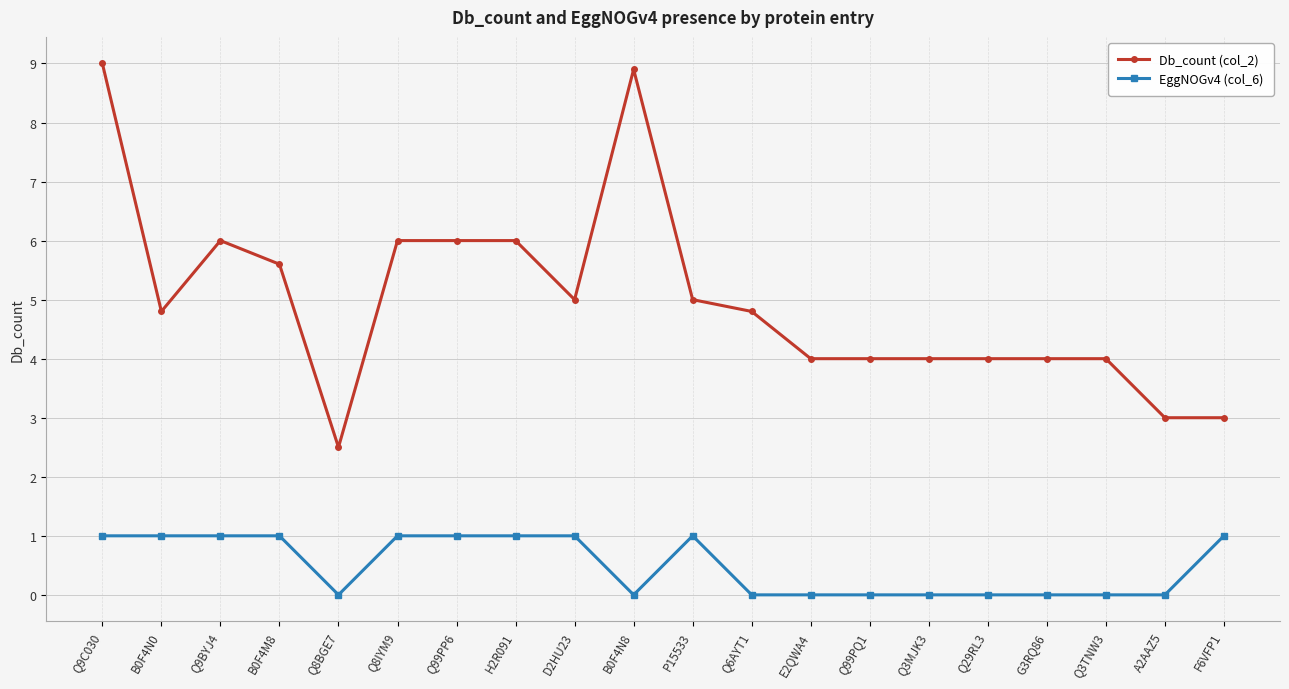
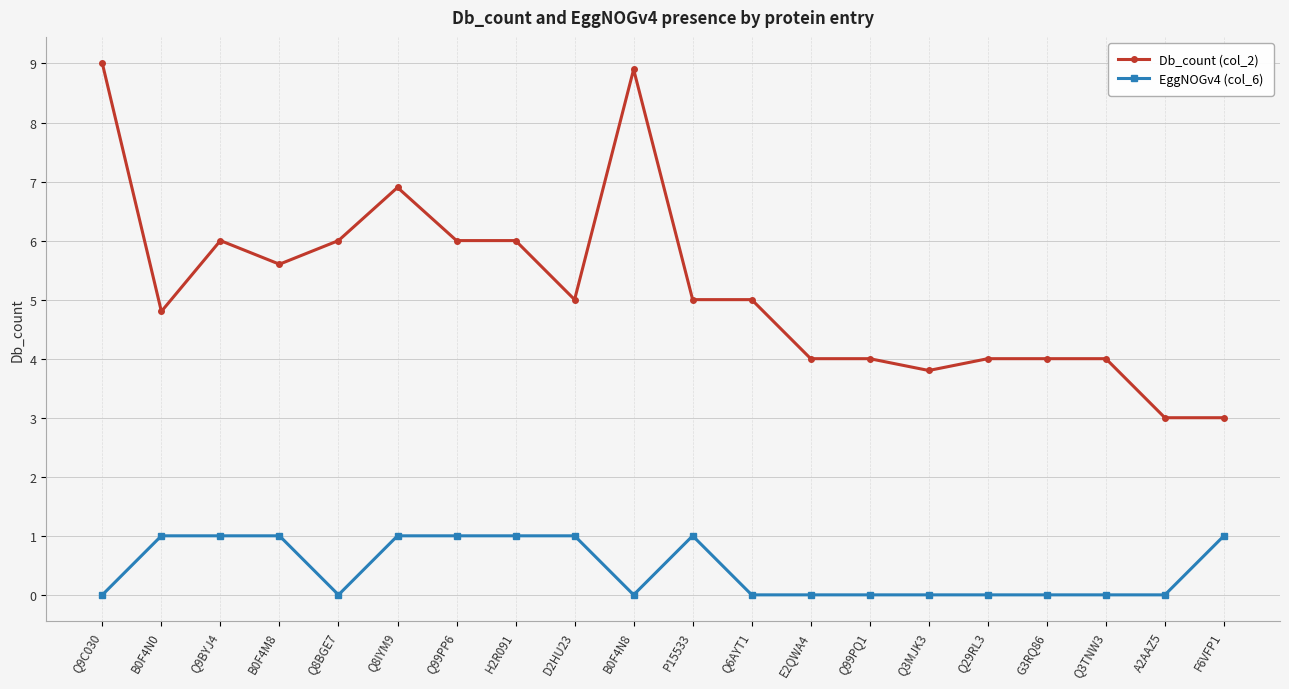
EggNOGv4 (col_6), Q9C030: 1 -> 0
Db_count (col_2), Q8BGE7: 2.5 -> 6.0
Db_count (col_2), Q8IYM9: 6.0 -> 6.9
Db_count (col_2), Q6AYT1: 4.8 -> 5.0
Db_count (col_2), Q3MJK3: 4.0 -> 3.8
